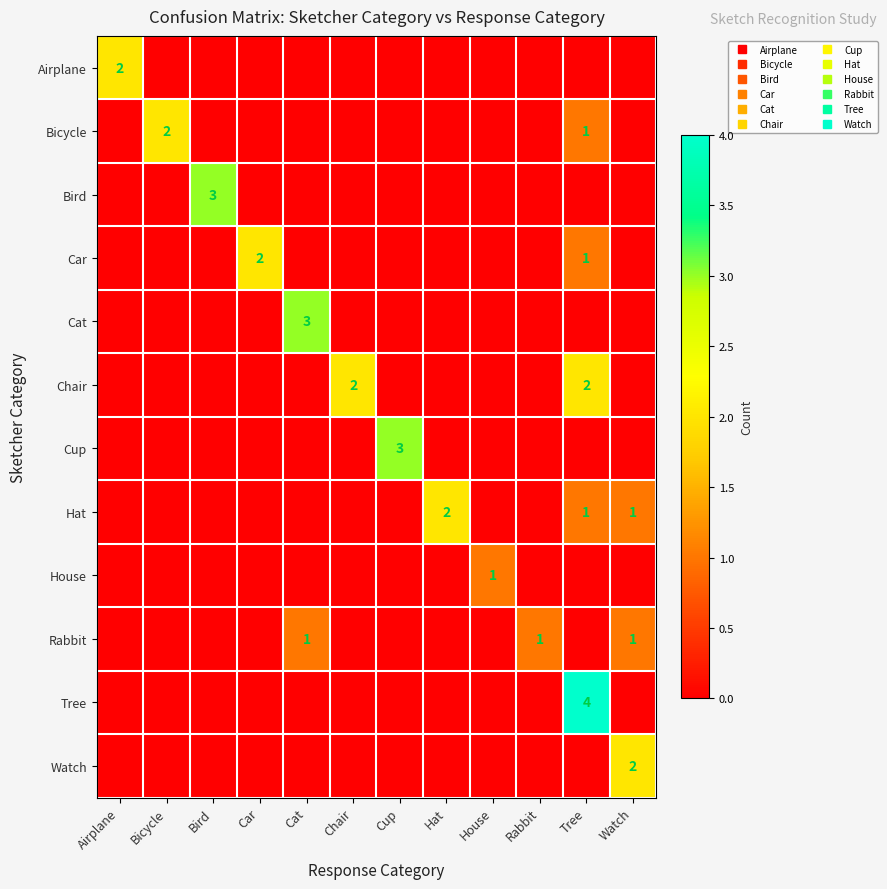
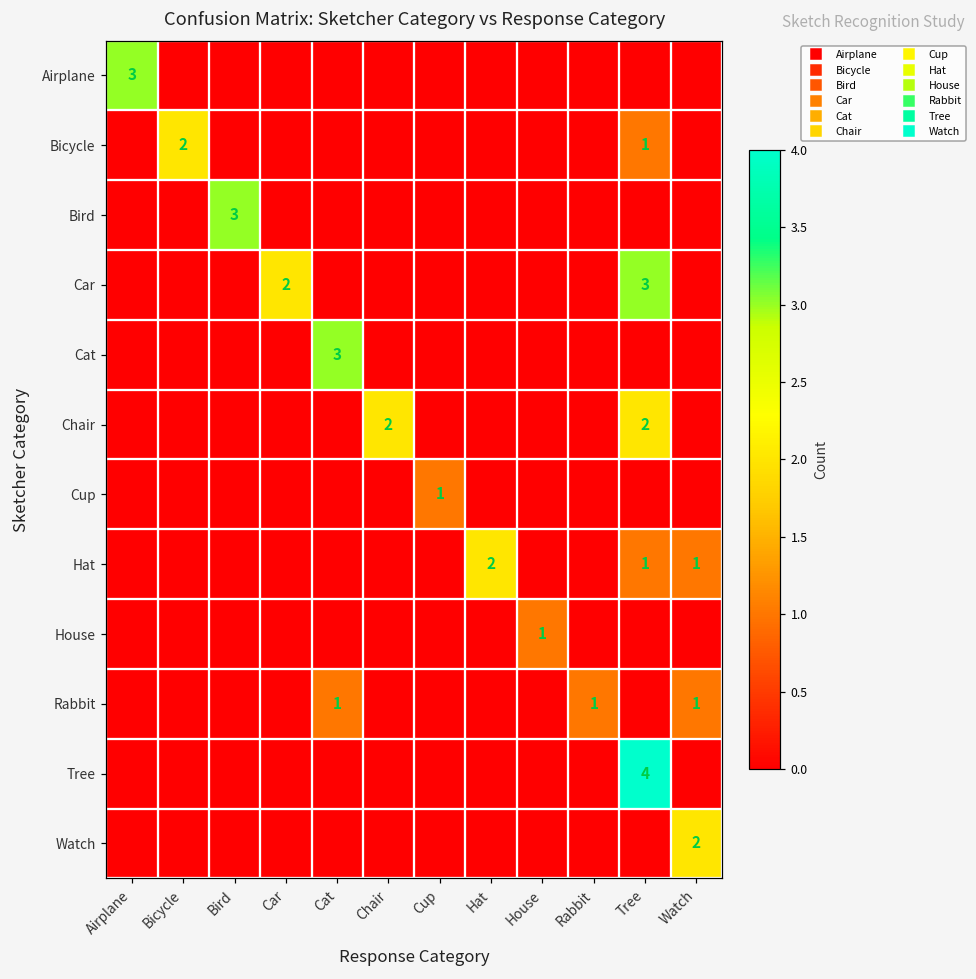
Airplane, Airplane: 2 -> 3
Car, Tree: 1 -> 3
Cup, Cup: 3 -> 1
